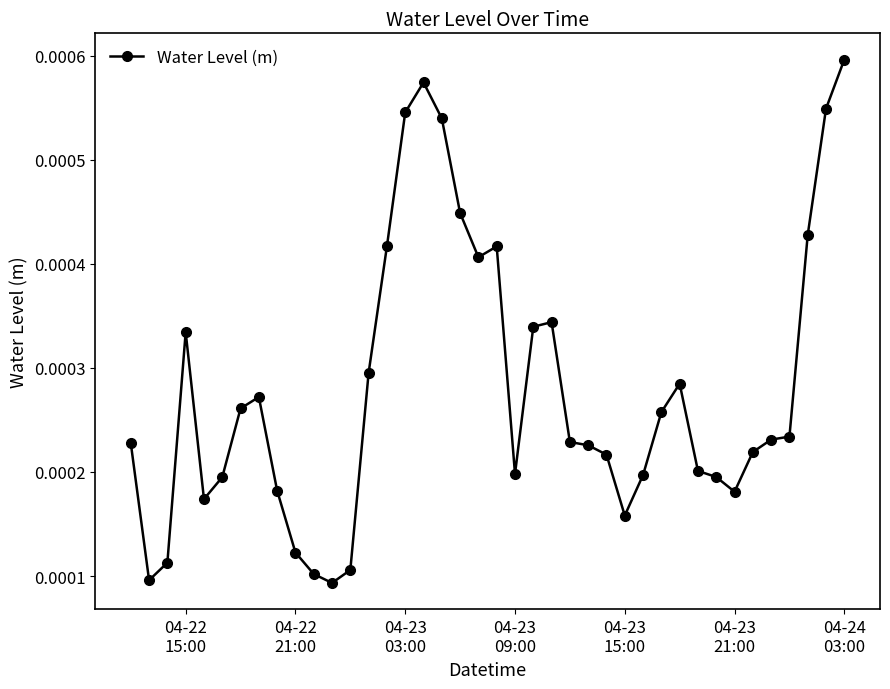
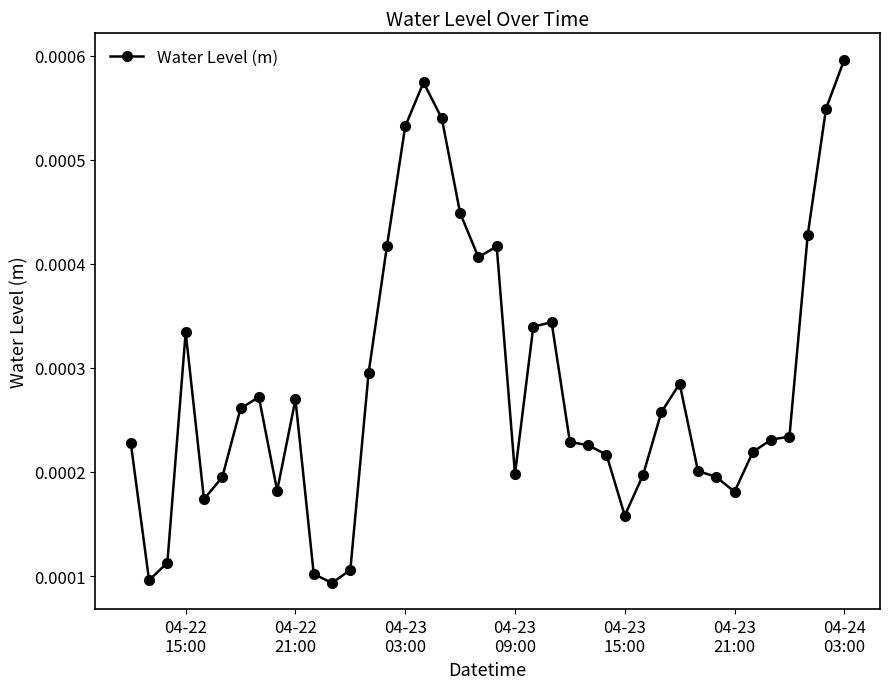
04-22 21:00: 0.000123 -> 0.000270
04-23 03:00: 0.000545 -> 0.000532
